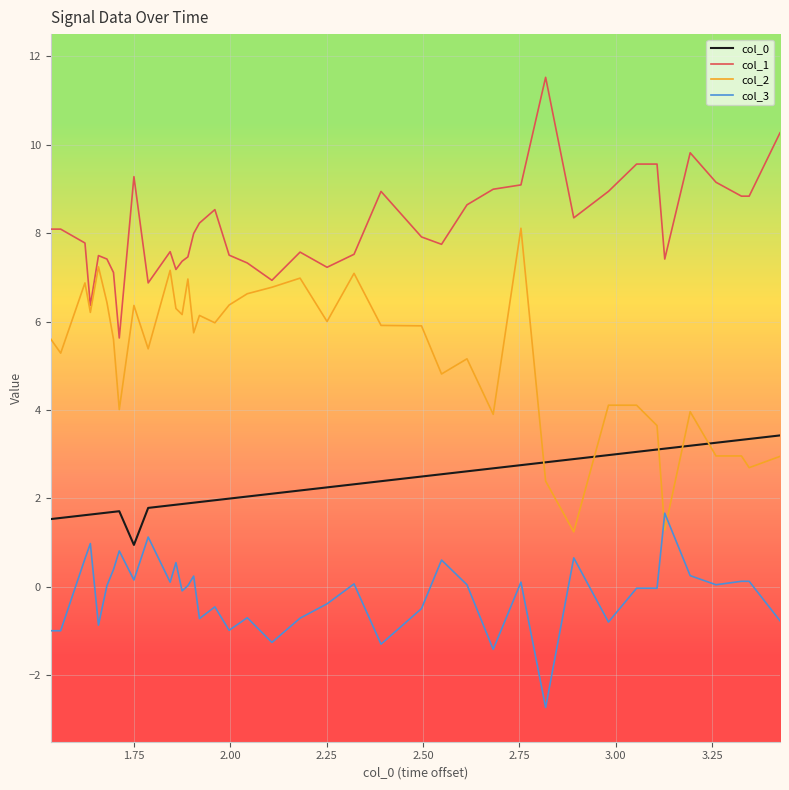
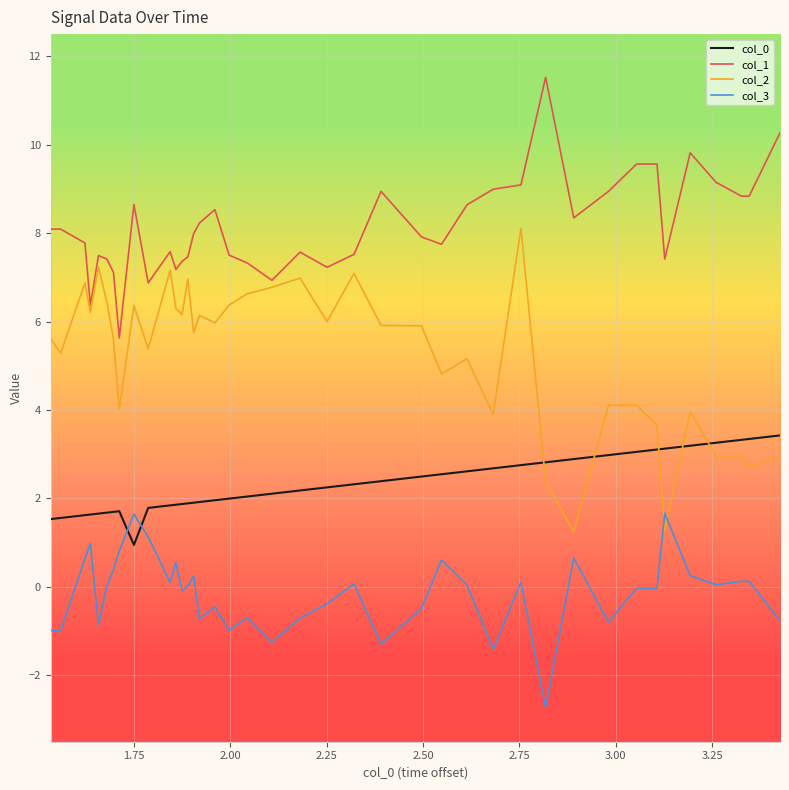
col_1, 1.75: 9.3 -> 8.6
col_3, 1.75: 0.2 -> 1.6
